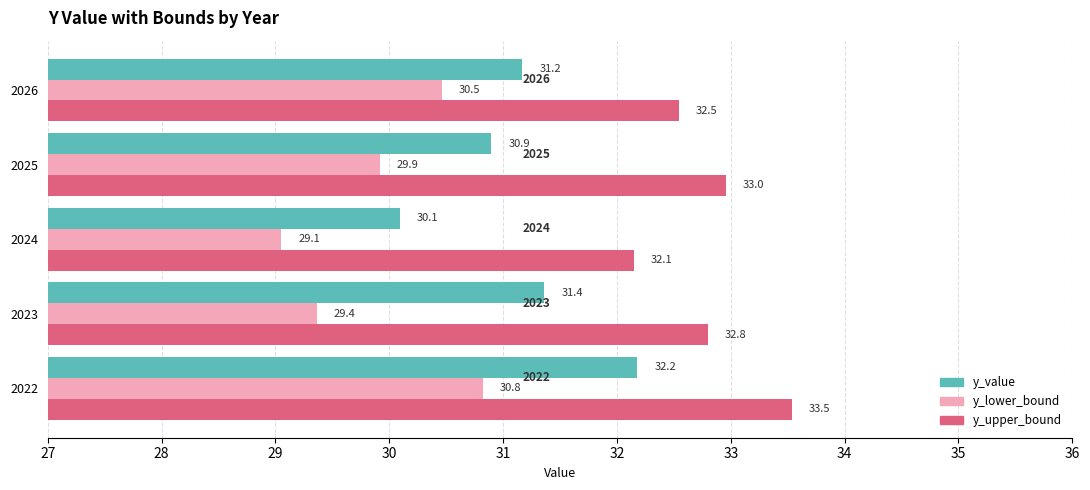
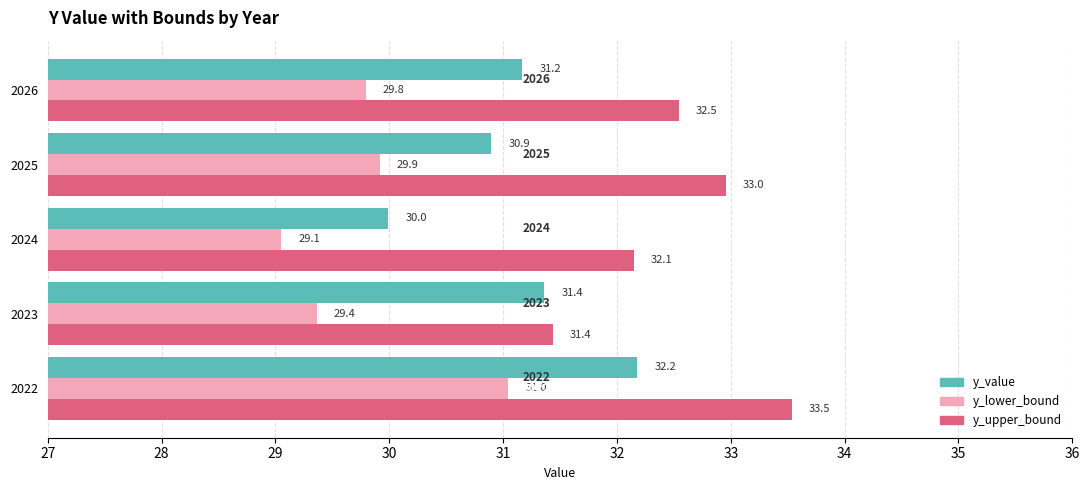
y_lower_bound, 2026: 30.5 -> 29.8
y_value, 2024: 30.1 -> 30.0
y_upper_bound, 2023: 32.8 -> 31.4
y_lower_bound, 2022: 30.8 -> 31.0
